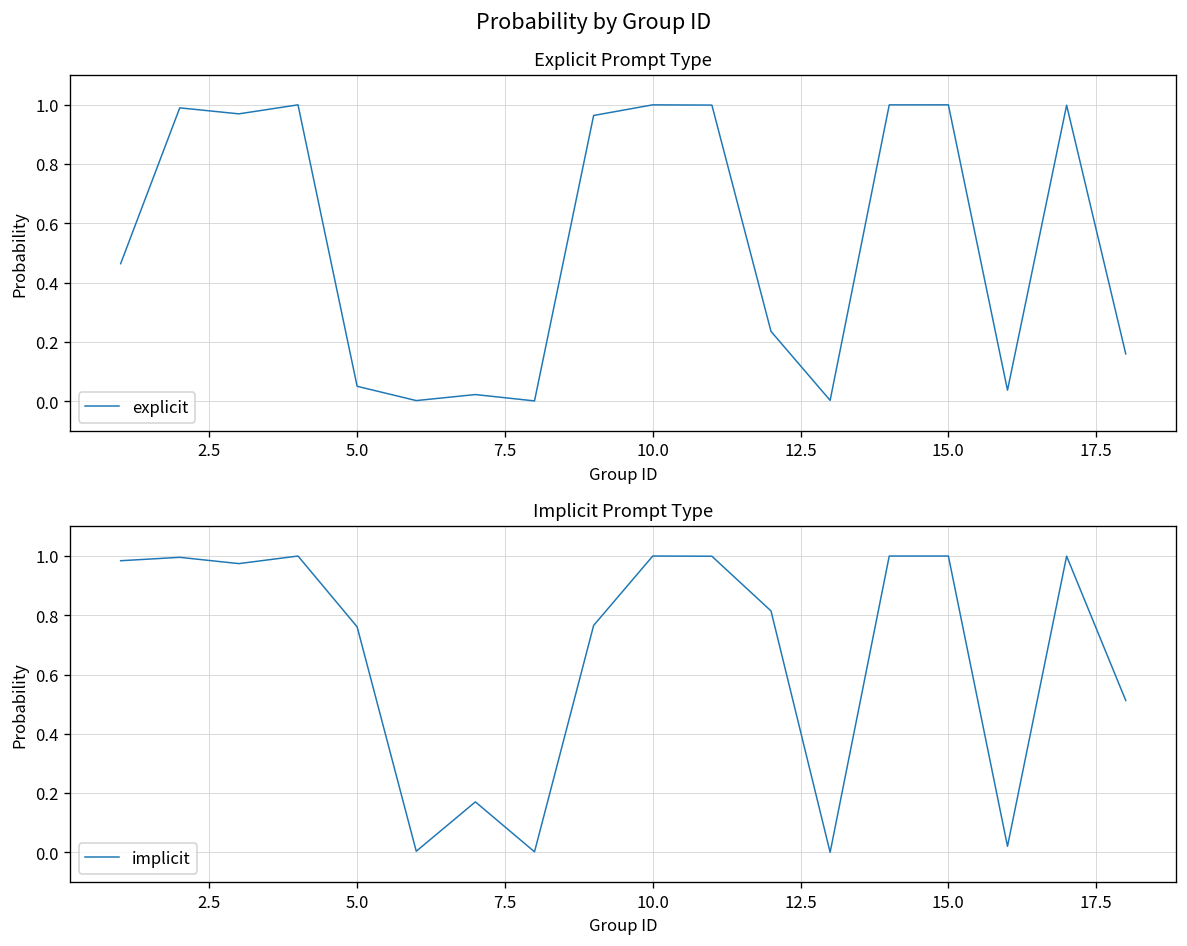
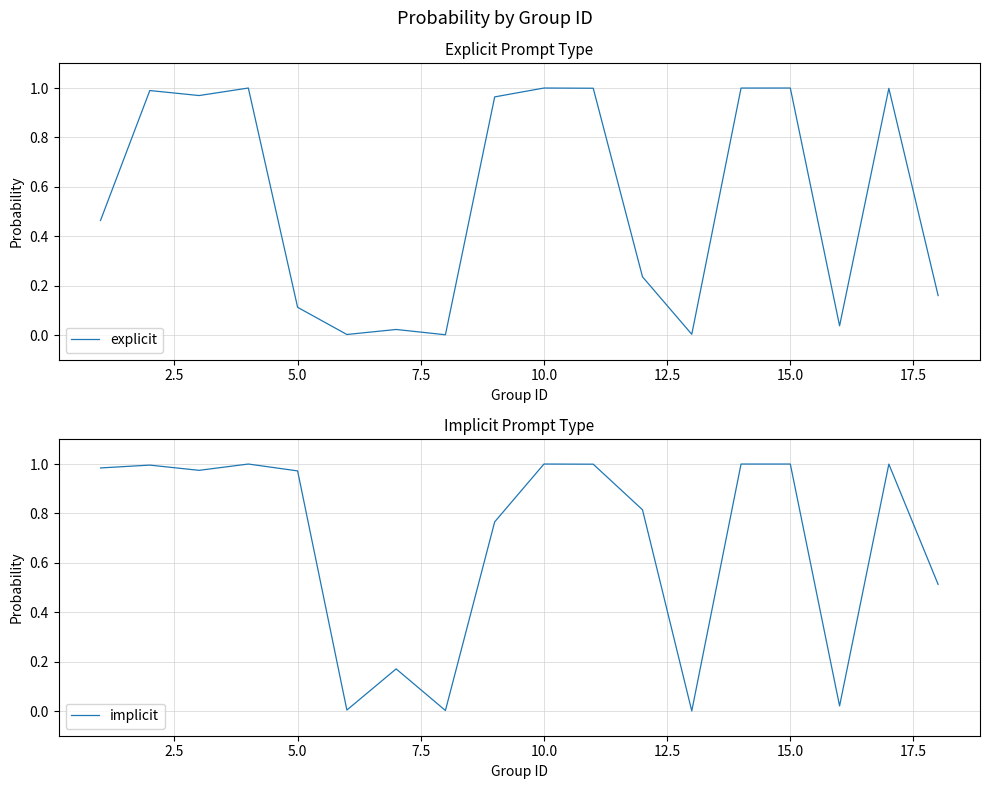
Explicit Prompt Type, 5.0: 0.05 -> 0.11
Implicit Prompt Type, 5.0: 0.76 -> 0.97
